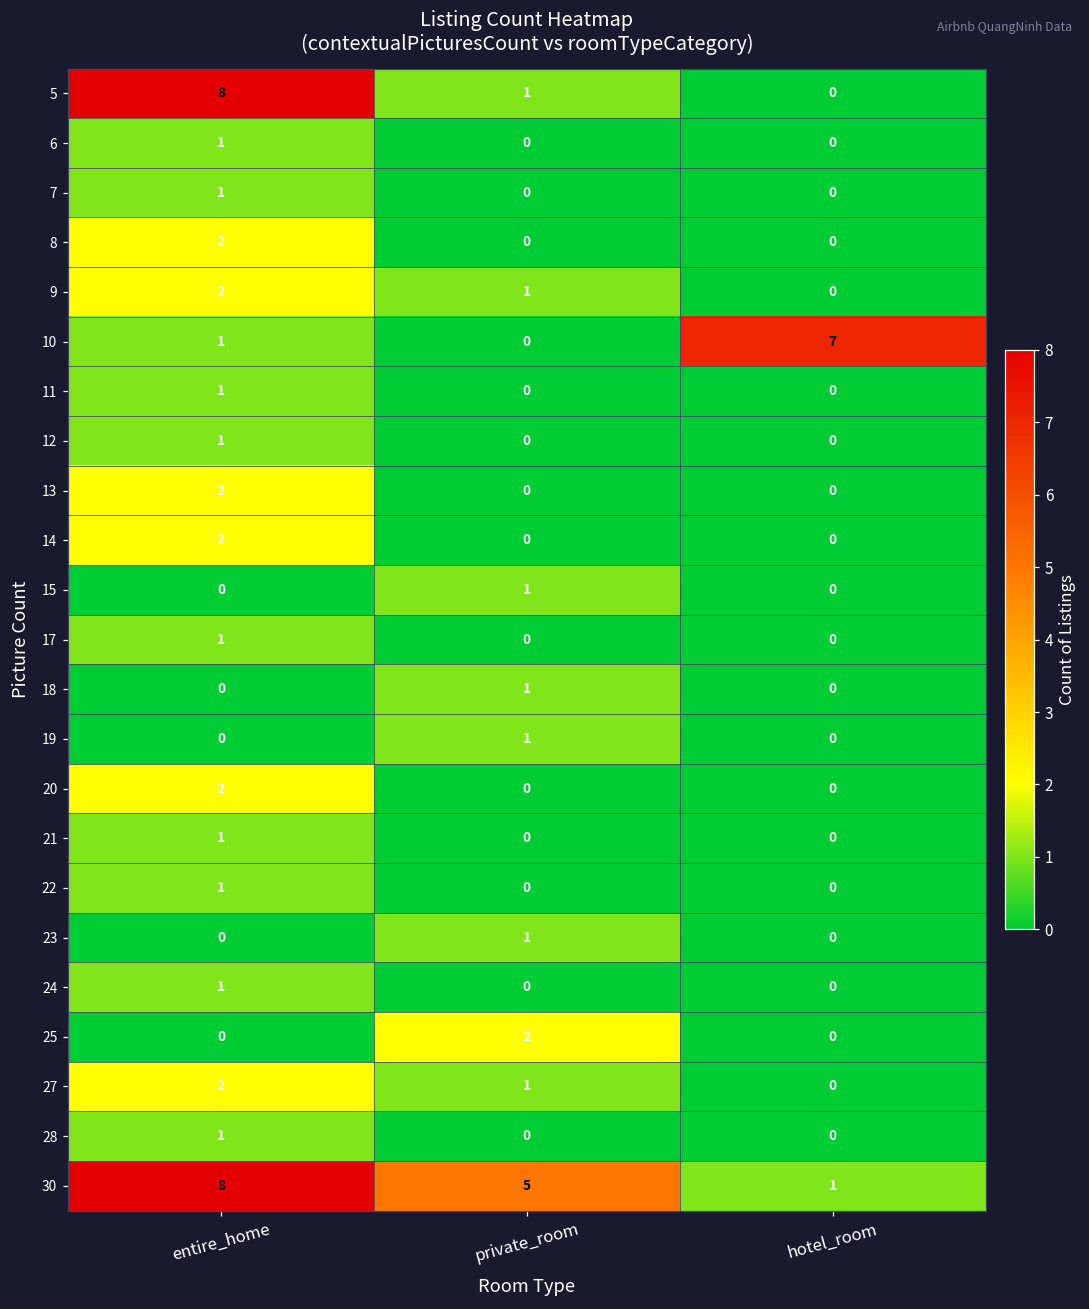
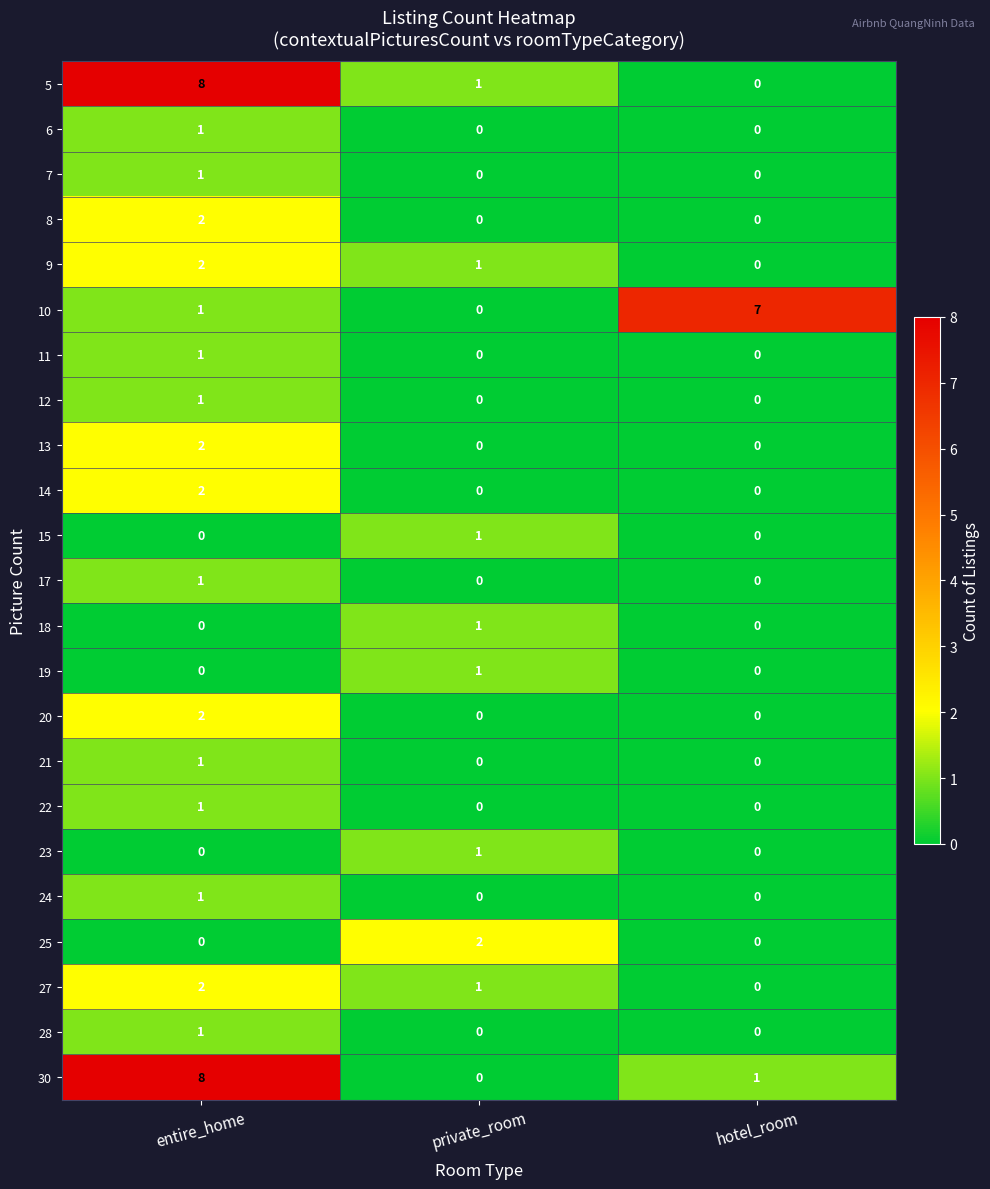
30, private_room: 5 -> 0
